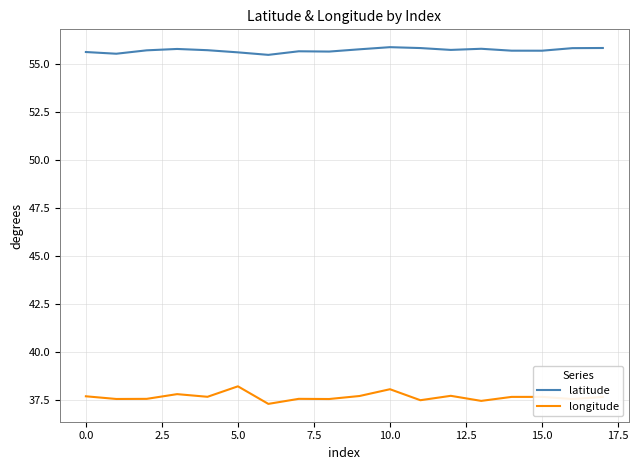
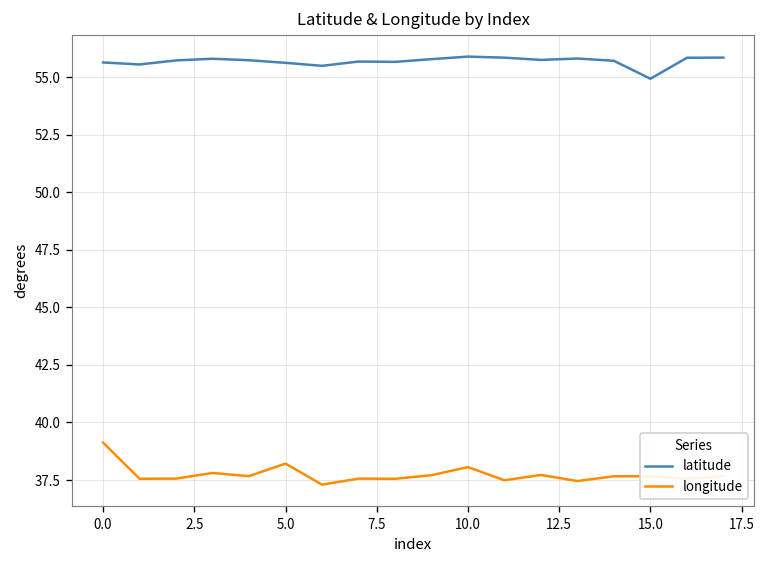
longitude, 0.0: 37.7 -> 39.1
latitude, 15.0: 55.7 -> 54.9
